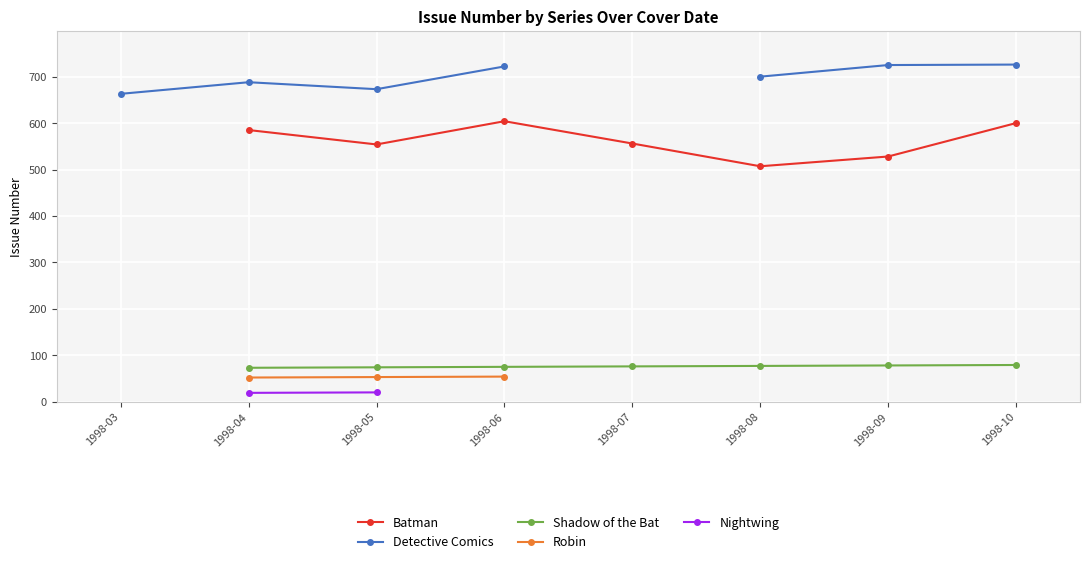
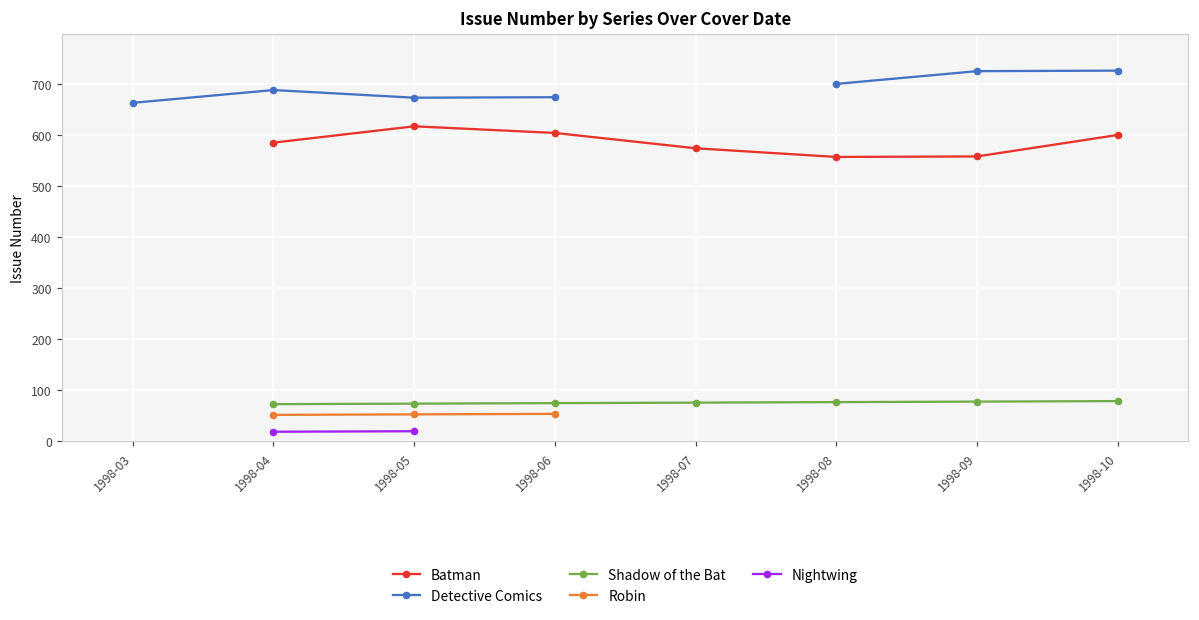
Batman, 1998-05: 550 -> 620
Detective Comics, 1998-06: 720 -> 670
Batman, 1998-07: 560 -> 570
Batman, 1998-08: 510 -> 560
Batman, 1998-09: 530 -> 560
